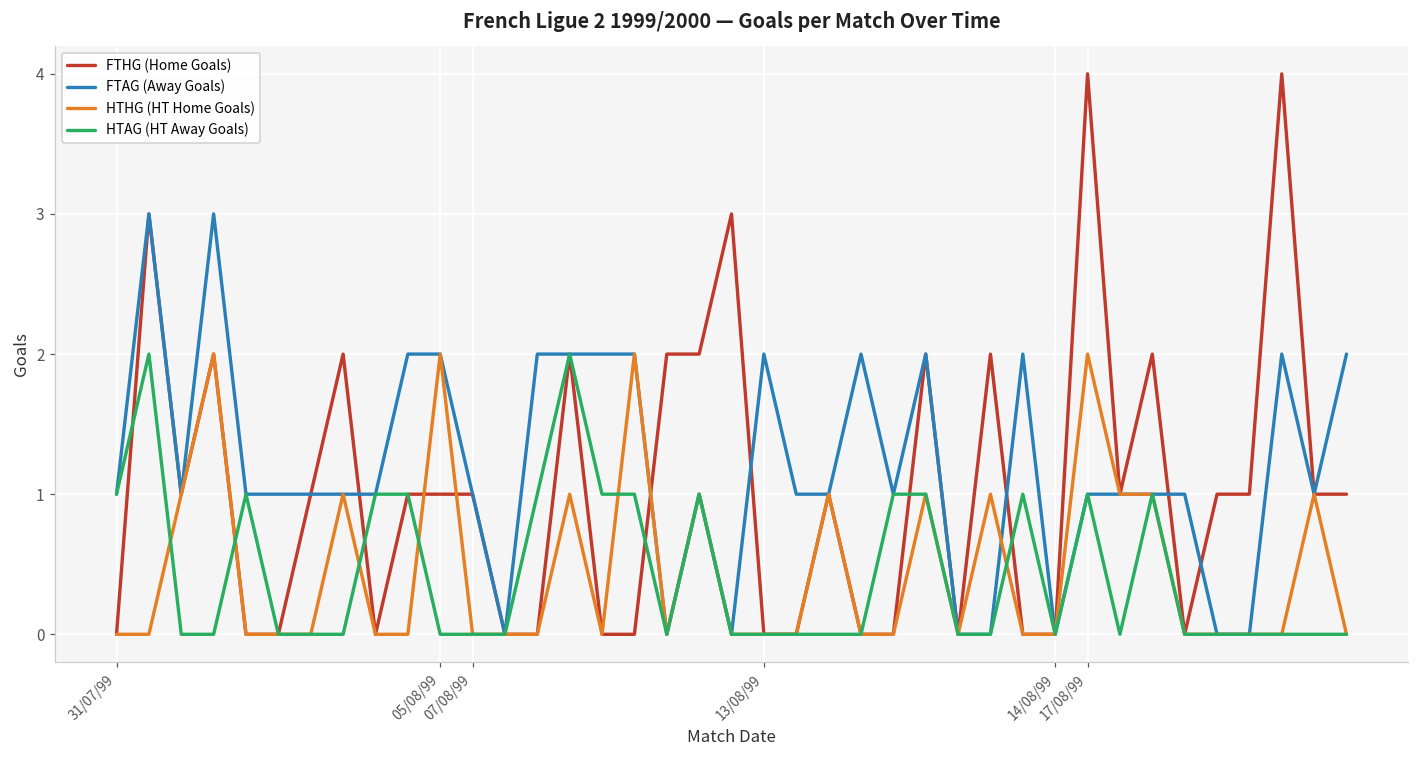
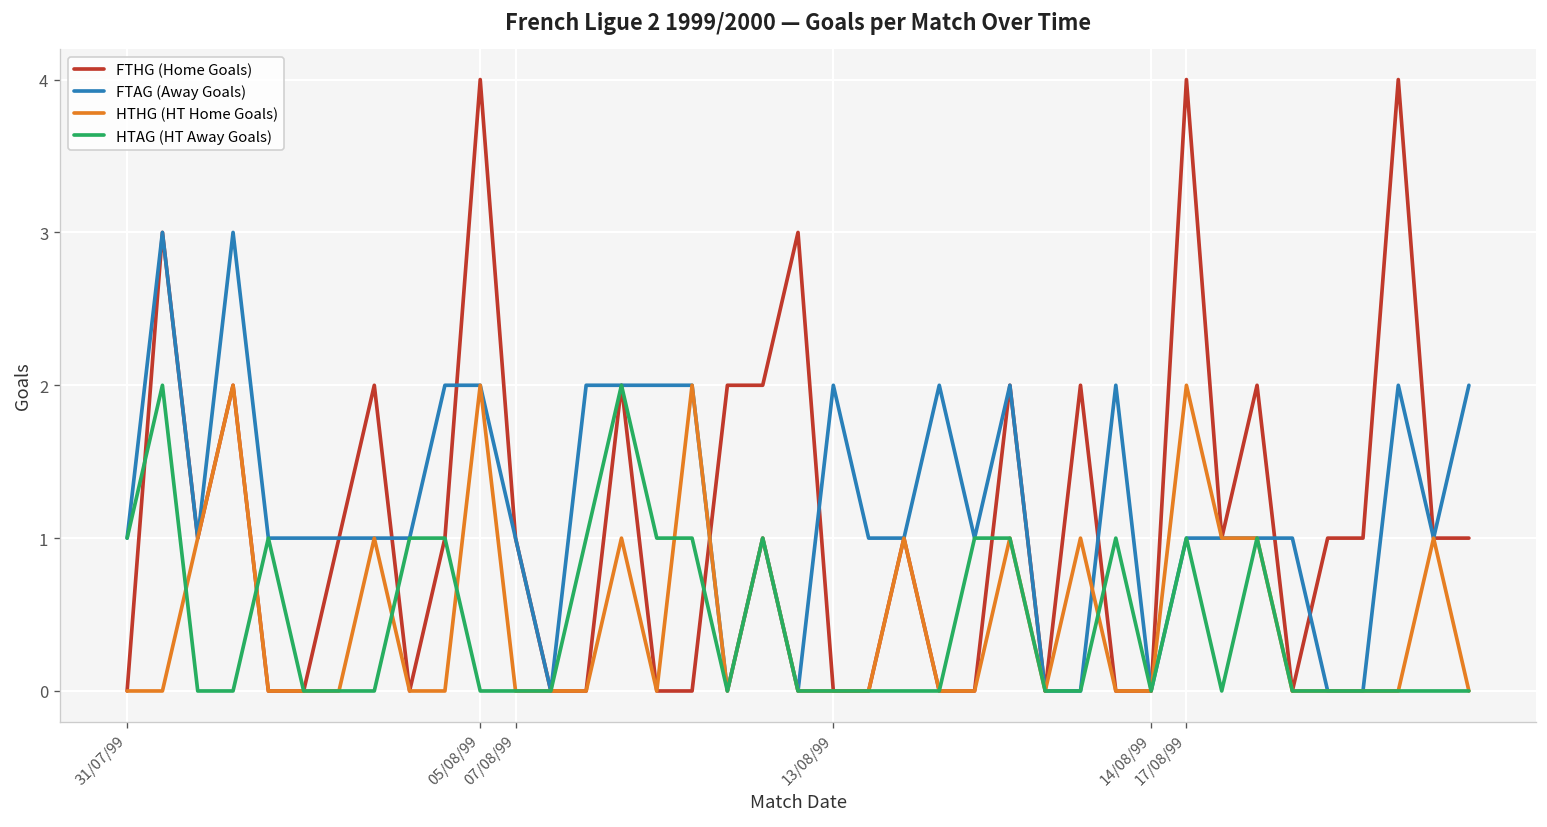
FTHG (Home Goals), 05/08/99: 1 -> 4
